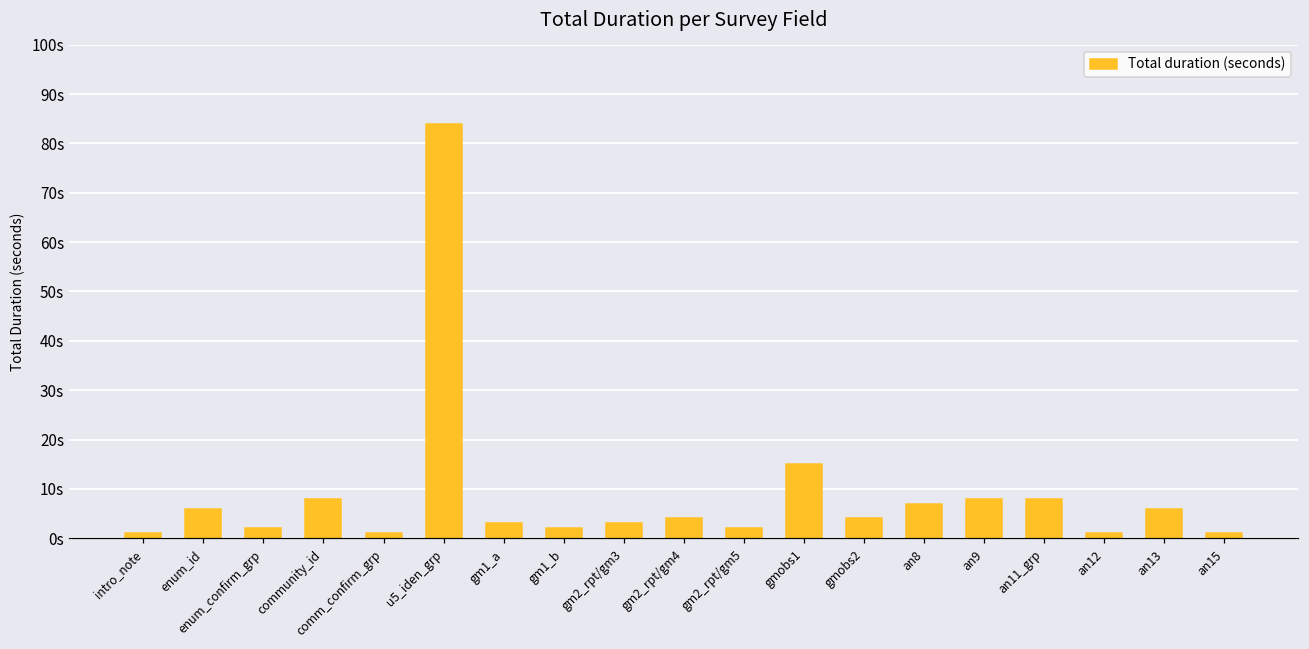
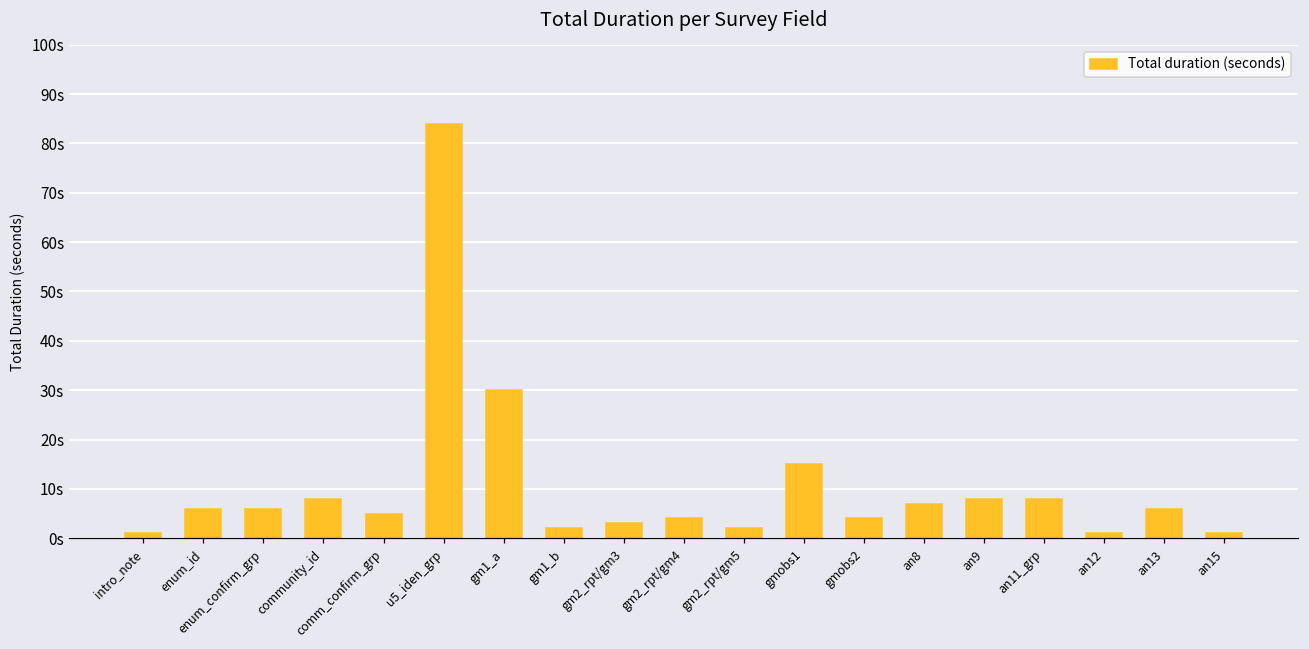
enum_confirm_grp: 2s -> 6s
comm_confirm_grp: 1s -> 5s
gm1_a: 3s -> 30s
